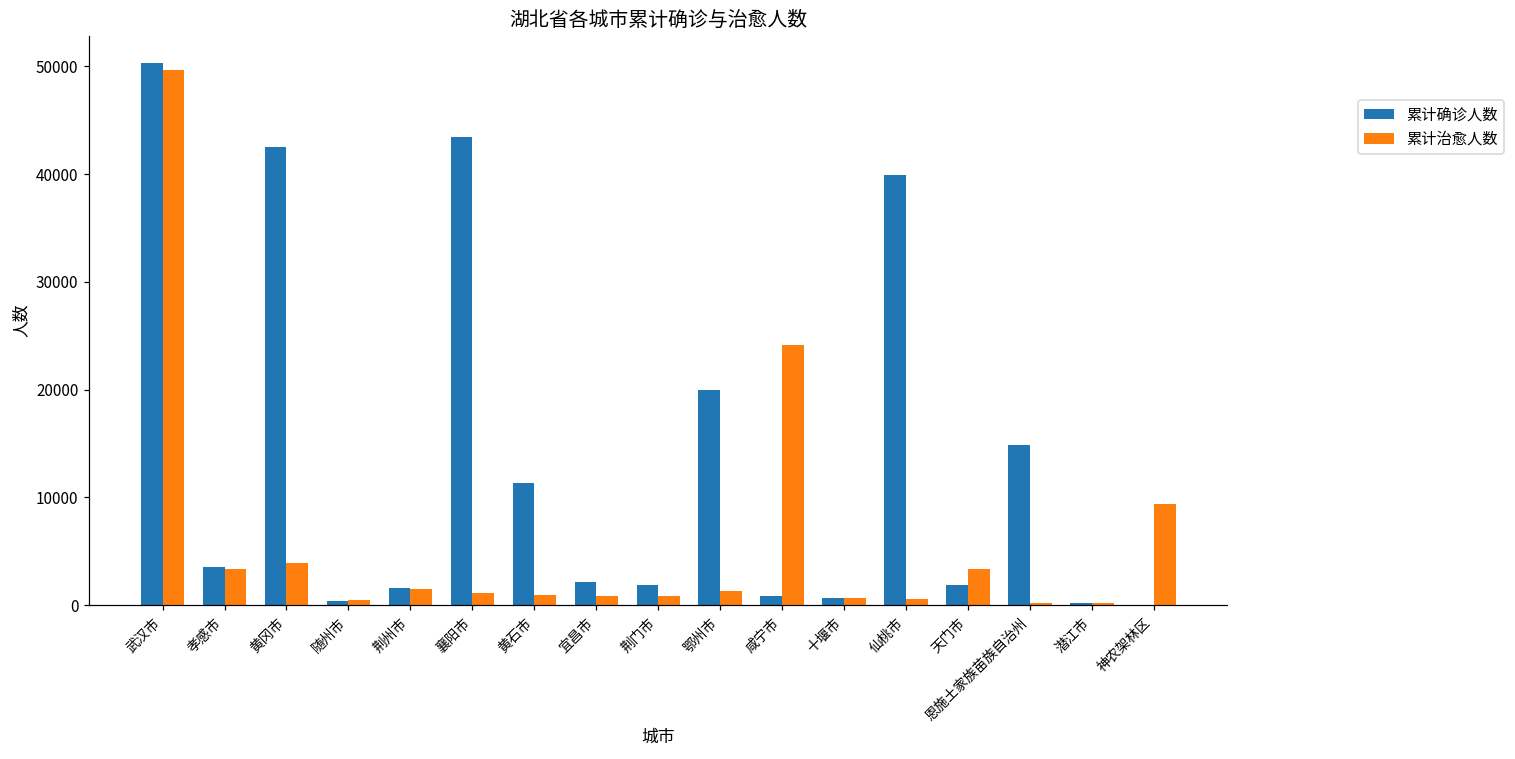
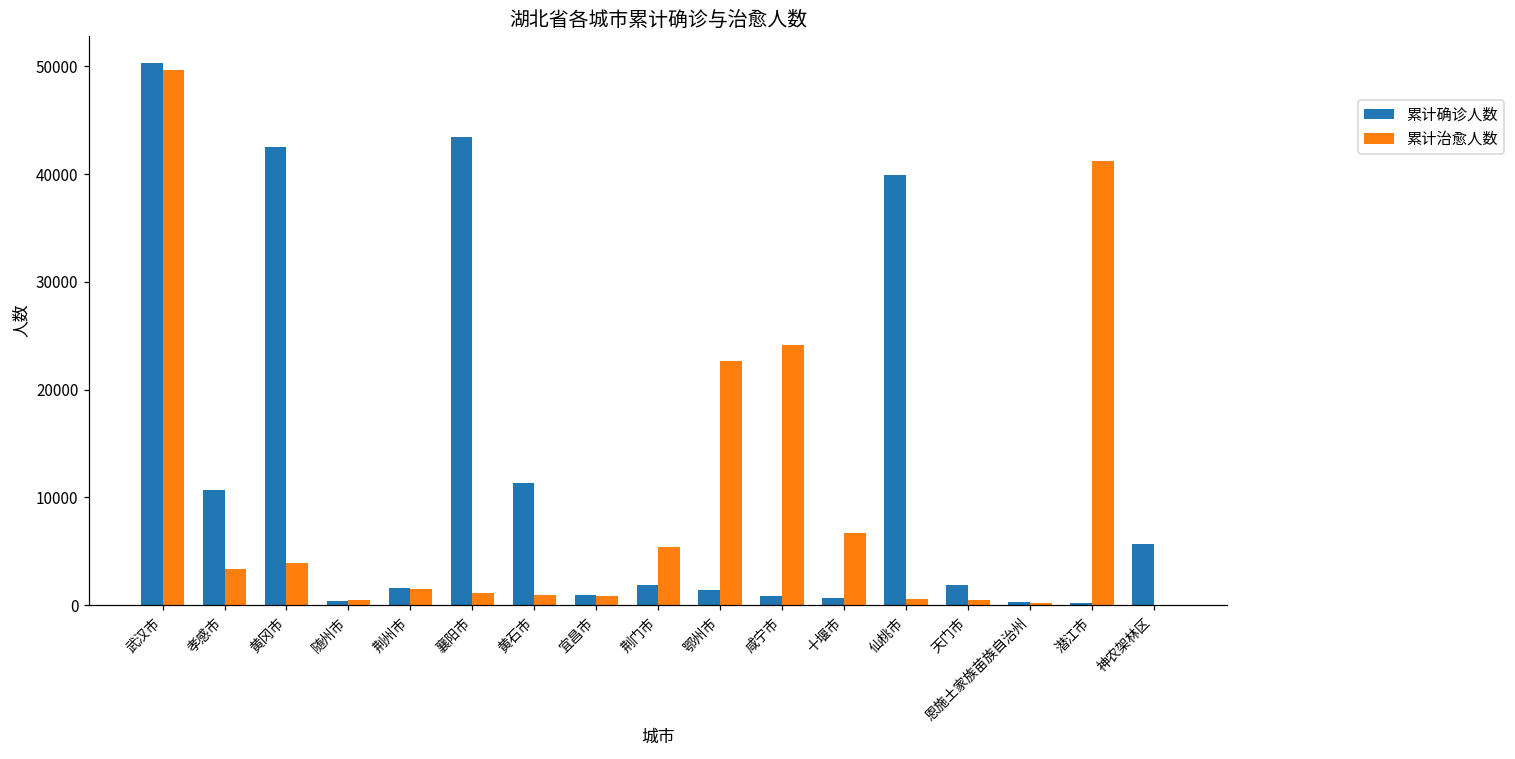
累计确诊人数, 孝感市: 4000 -> 11000
累计确诊人数, 宜昌市: 2000 -> 1000
累计治愈人数, 荆门市: 1000 -> 5000
累计确诊人数, 鄂州市: 20000 -> 1000
累计治愈人数, 鄂州市: 1000 -> 23000
累计治愈人数, 十堰市: 1000 -> 7000
累计治愈人数, 天门市: 3000 -> 0
累计确诊人数, 恩施土家族苗族自治州: 15000 -> 0
累计治愈人数, 潜江市: 0 -> 41000
累计确诊人数, 神农架林区: 0 -> 6000
累计治愈人数, 神农架林区: 9000 -> 0
